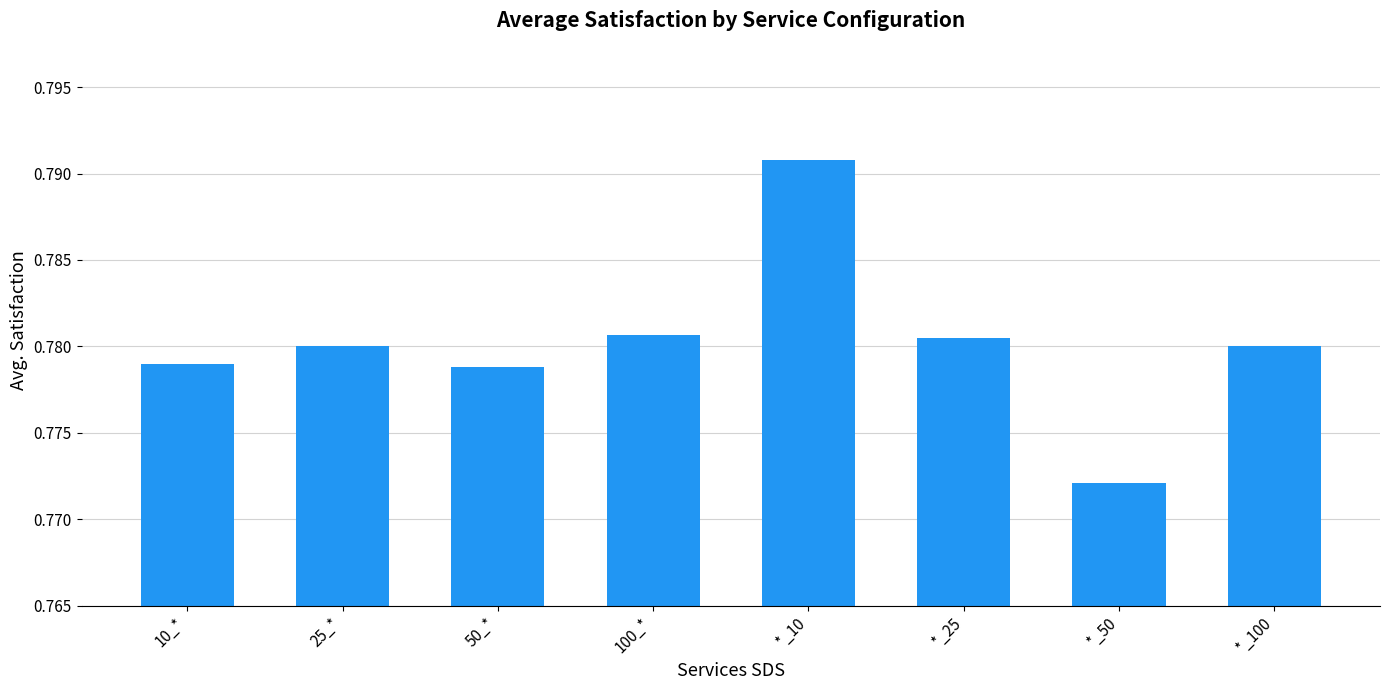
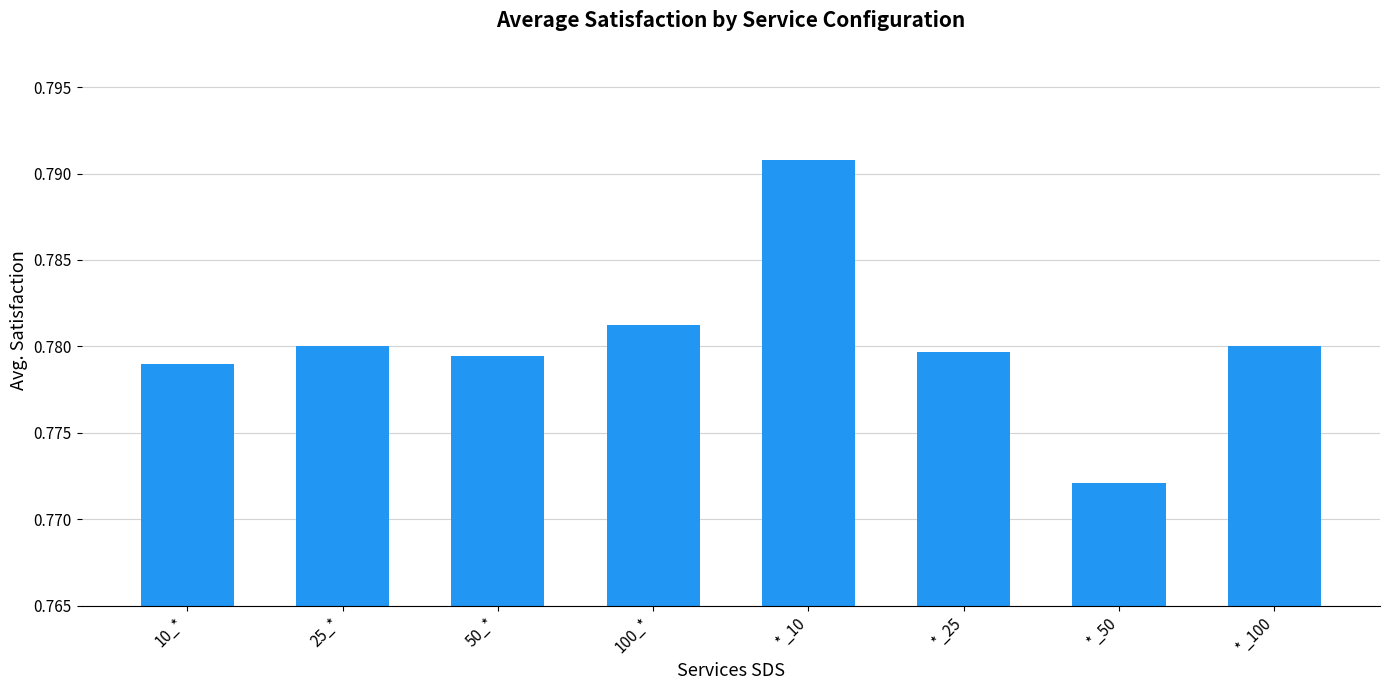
50_*: 0.7788 -> 0.7794
100_*: 0.7806 -> 0.7812
*_25: 0.7805 -> 0.7797
